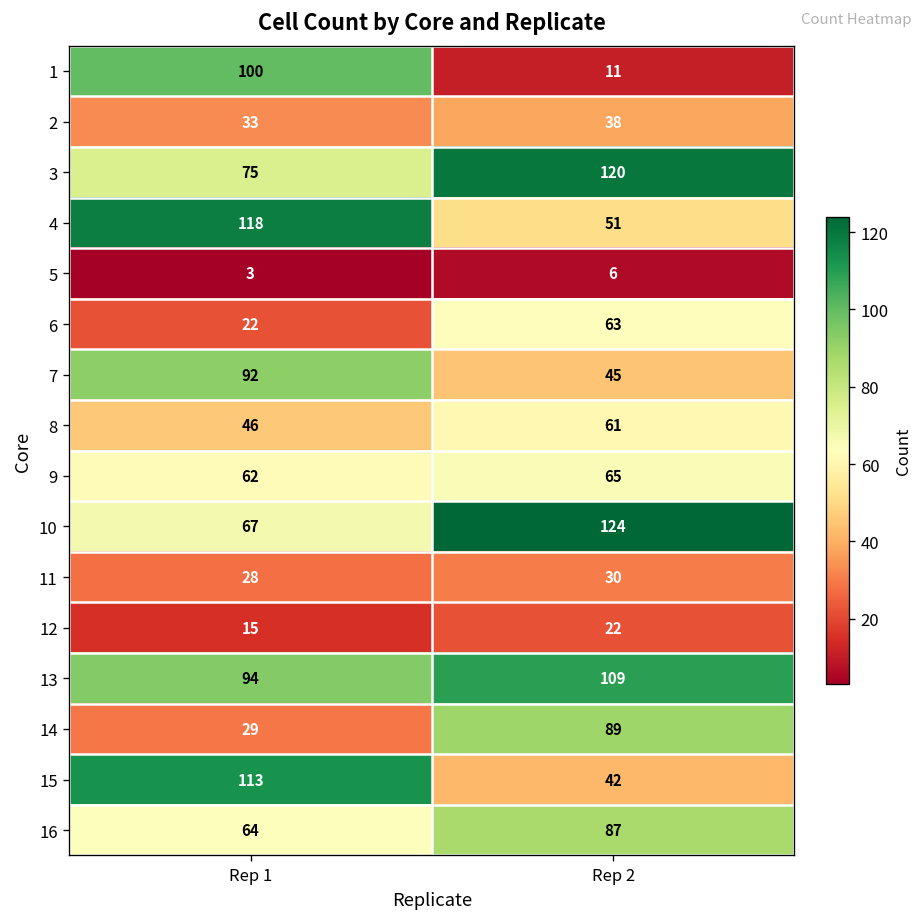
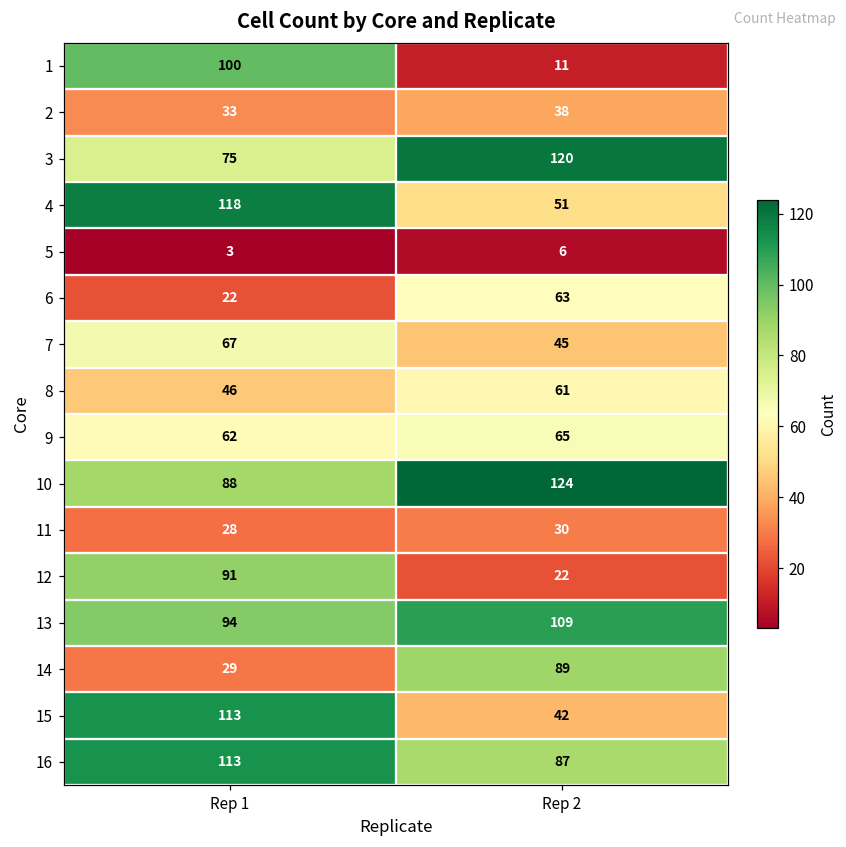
7, Rep 1: 92 -> 67
10, Rep 1: 67 -> 88
12, Rep 1: 15 -> 91
16, Rep 1: 64 -> 113
